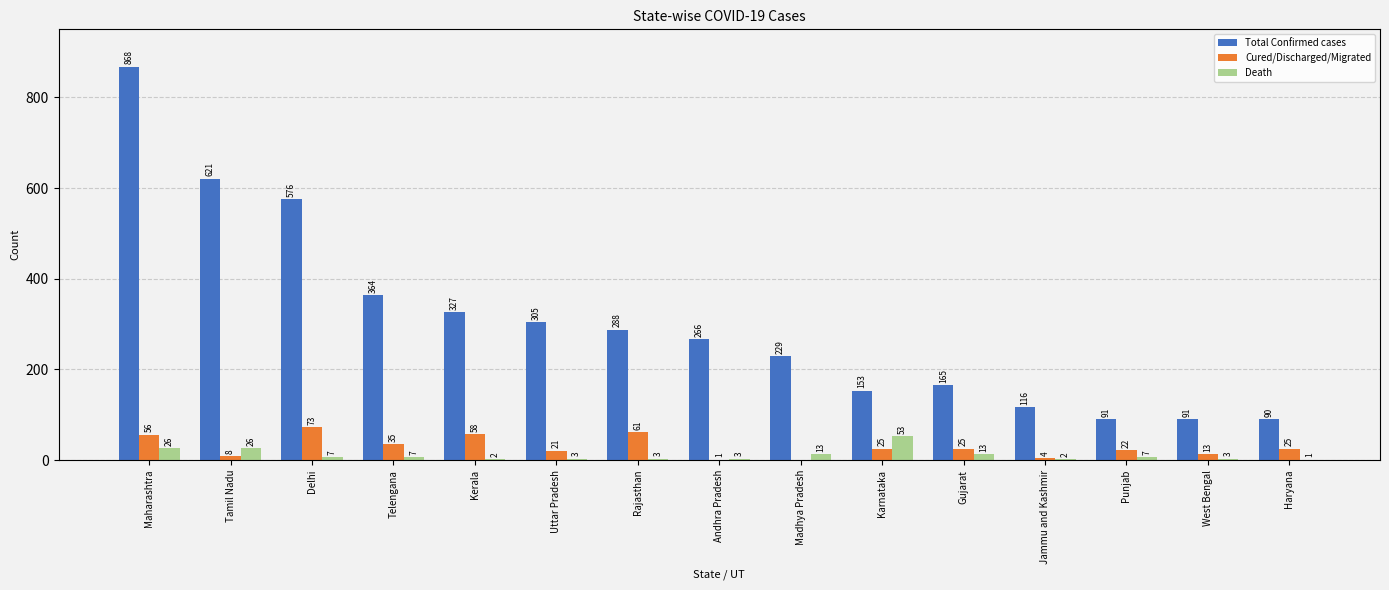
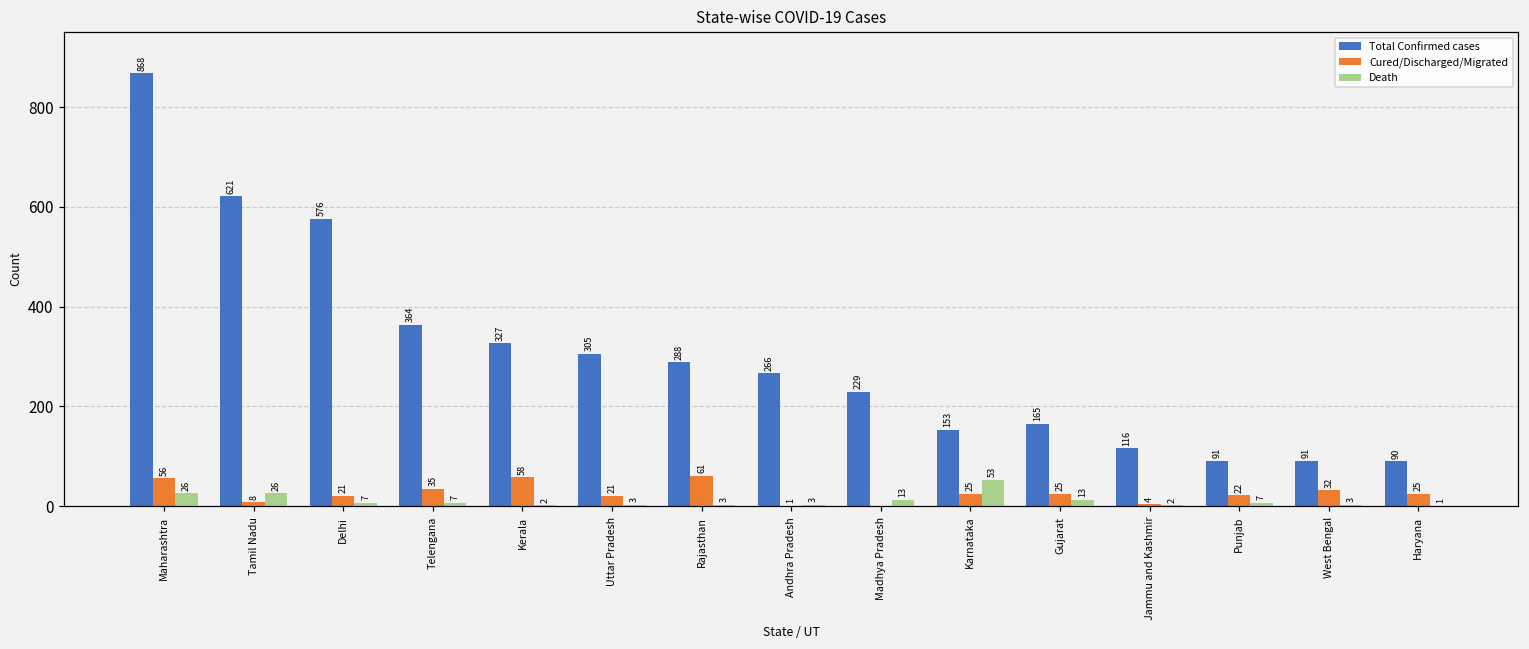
Cured/Discharged/Migrated, Delhi: 73 -> 21
Cured/Discharged/Migrated, West Bengal: 13 -> 32
